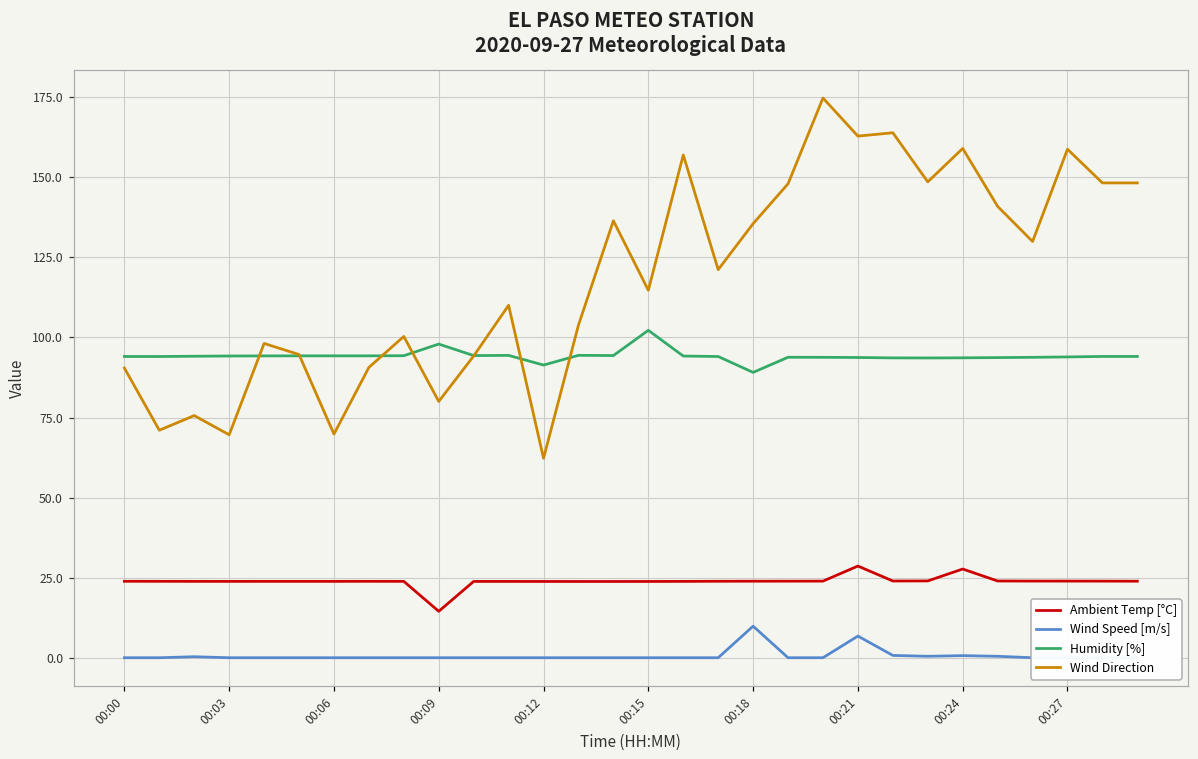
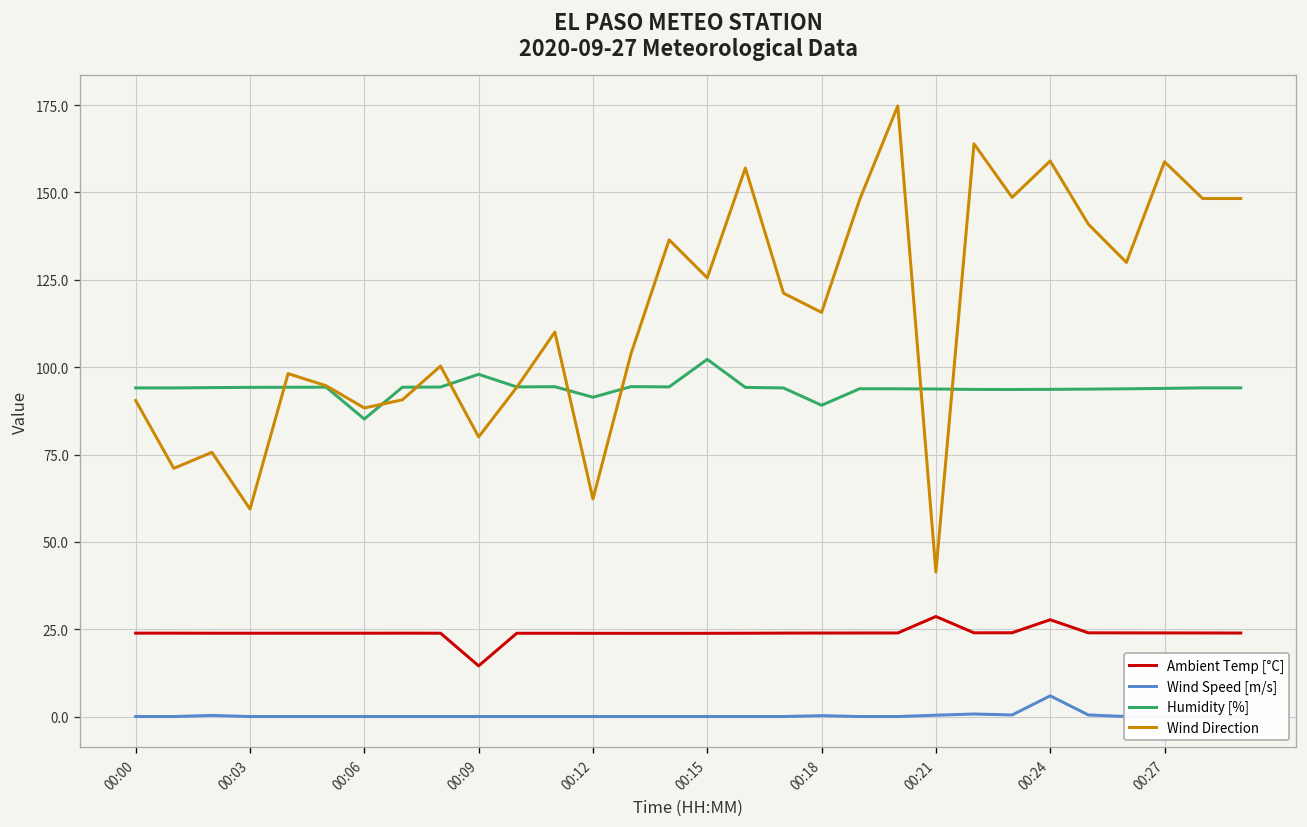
Wind Direction, 00:03: 70 -> 59
Humidity [%], 00:06: 94 -> 85
Wind Direction, 00:06: 70 -> 88
Wind Direction, 00:15: 115 -> 126
Wind Speed [m/s], 00:18: 10 -> 0
Wind Direction, 00:18: 136 -> 116
Wind Speed [m/s], 00:21: 7 -> 0
Wind Direction, 00:21: 163 -> 41
Wind Speed [m/s], 00:24: 1 -> 6
